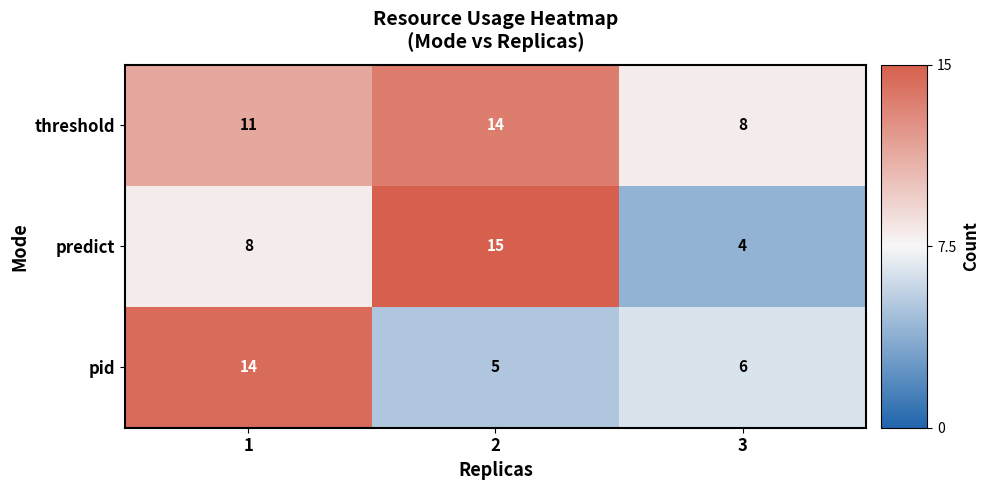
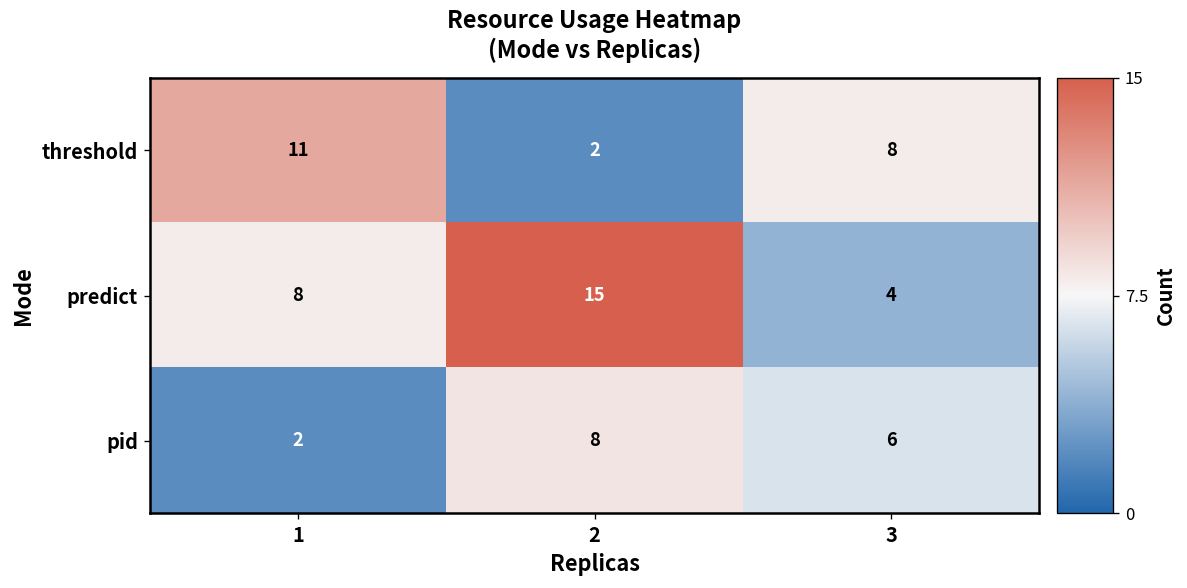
threshold, 2: 14 -> 2
pid, 1: 14 -> 2
pid, 2: 5 -> 8
